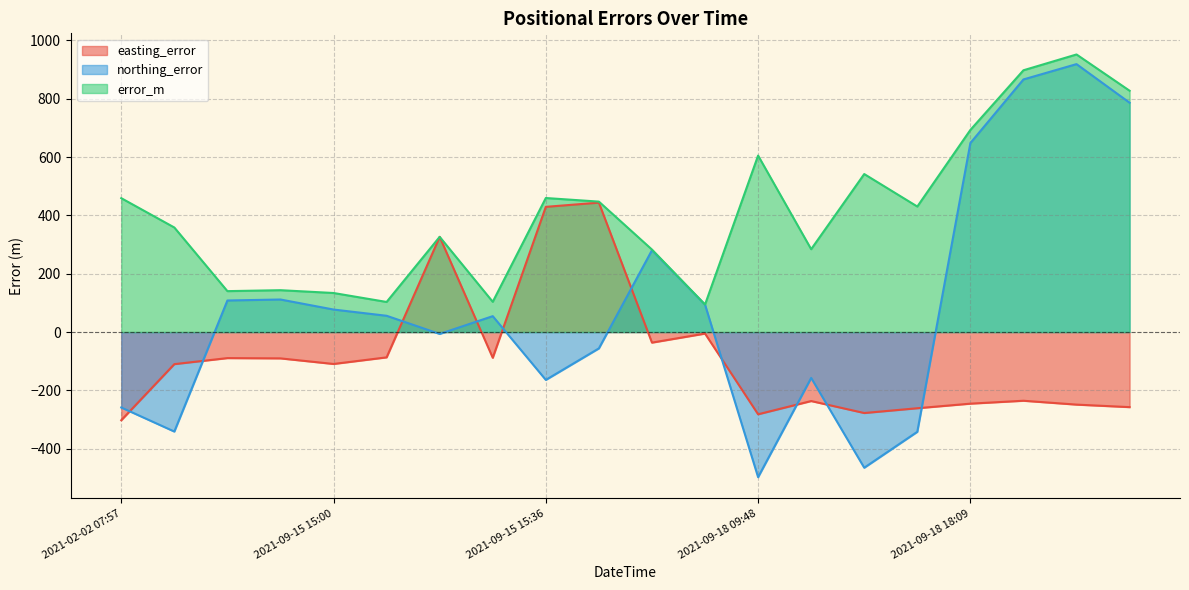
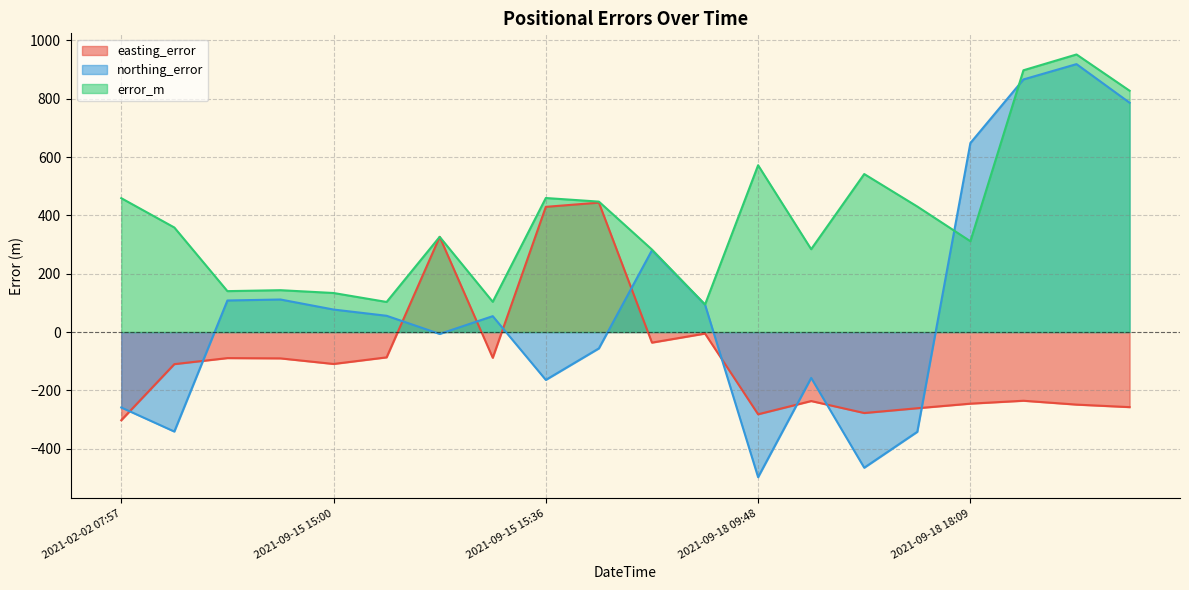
error_m, 2021-09-18 09:48: 600 -> 570
error_m, 2021-09-18 18:09: 690 -> 310
